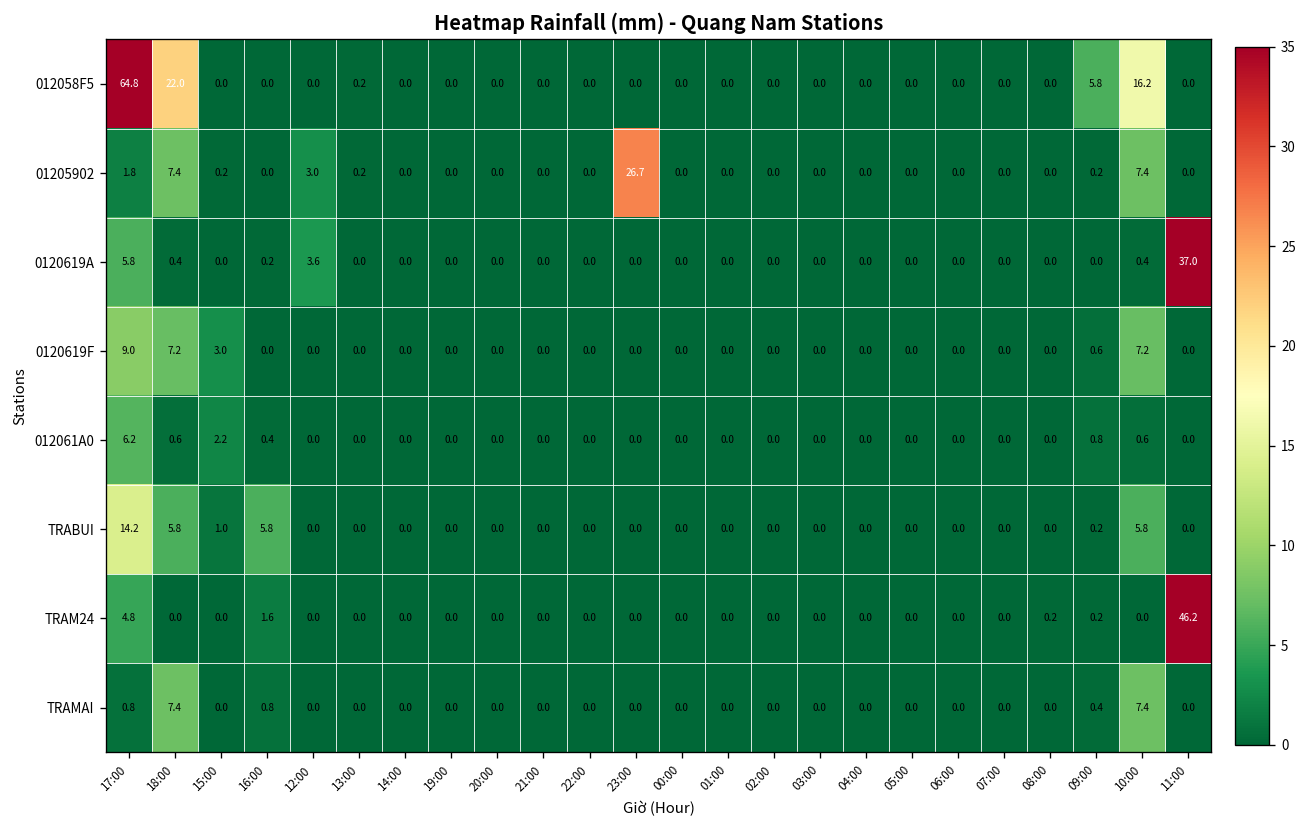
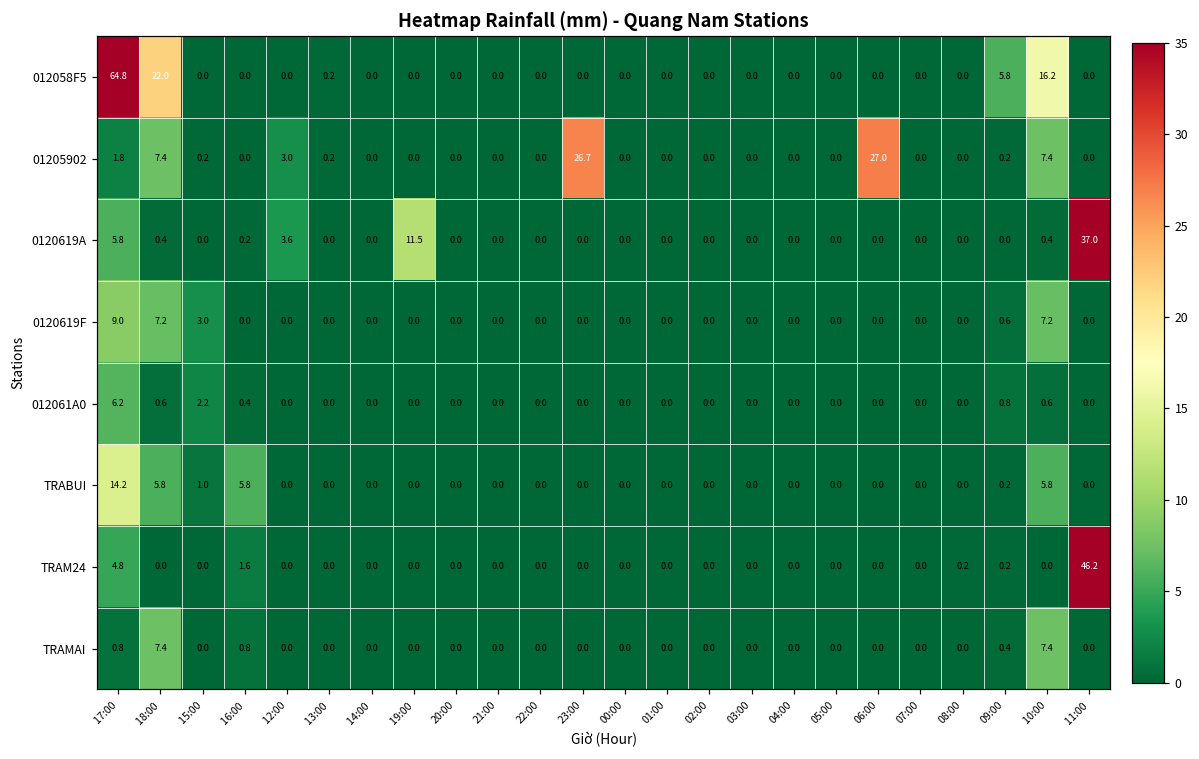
01205902, 06:00: 0.0 -> 27.0
0120619A, 19:00: 0.0 -> 11.5
